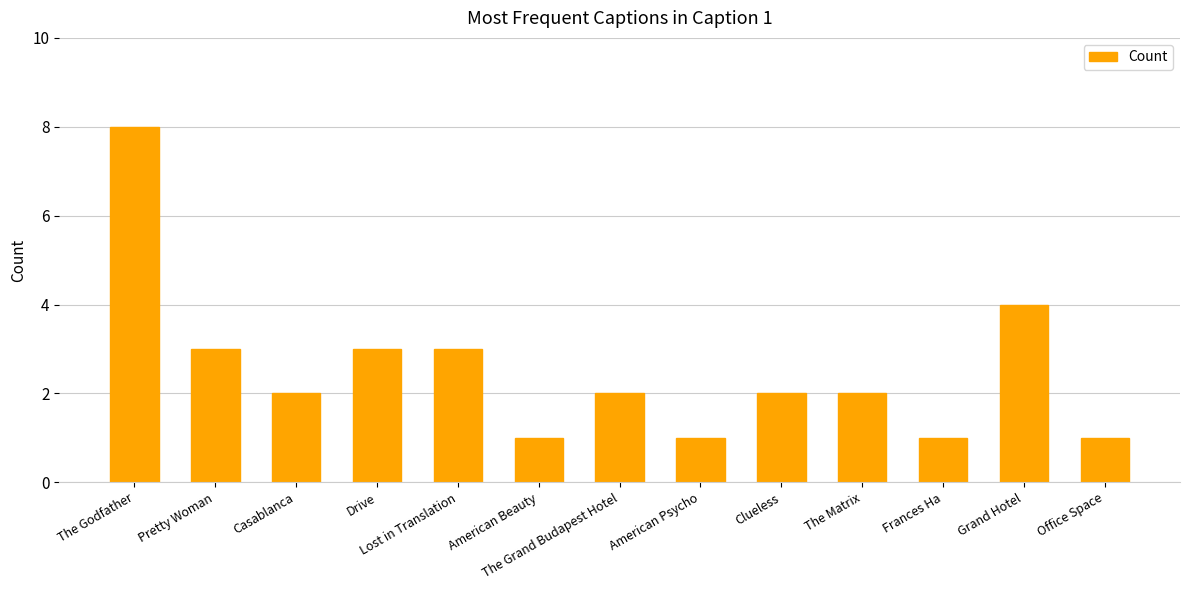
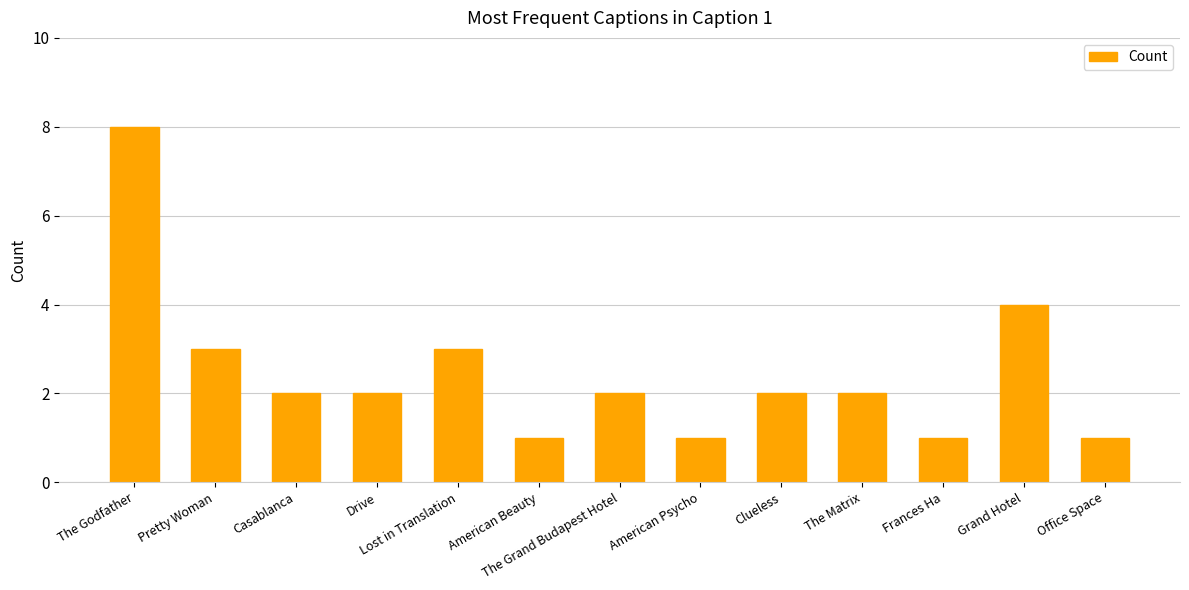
Drive: 3 -> 2
